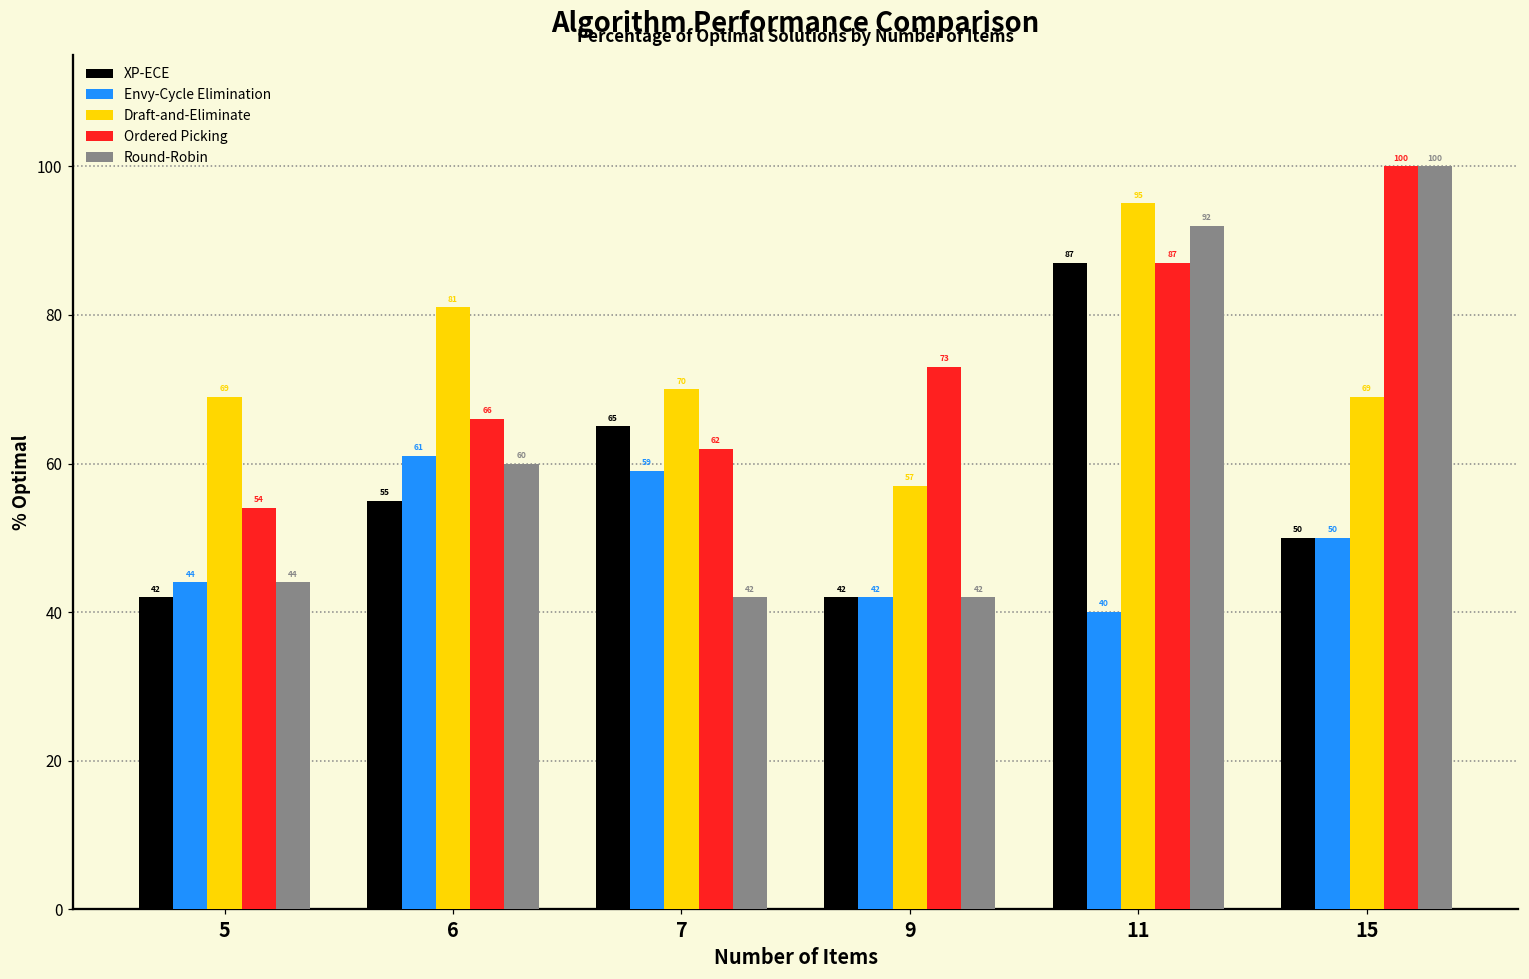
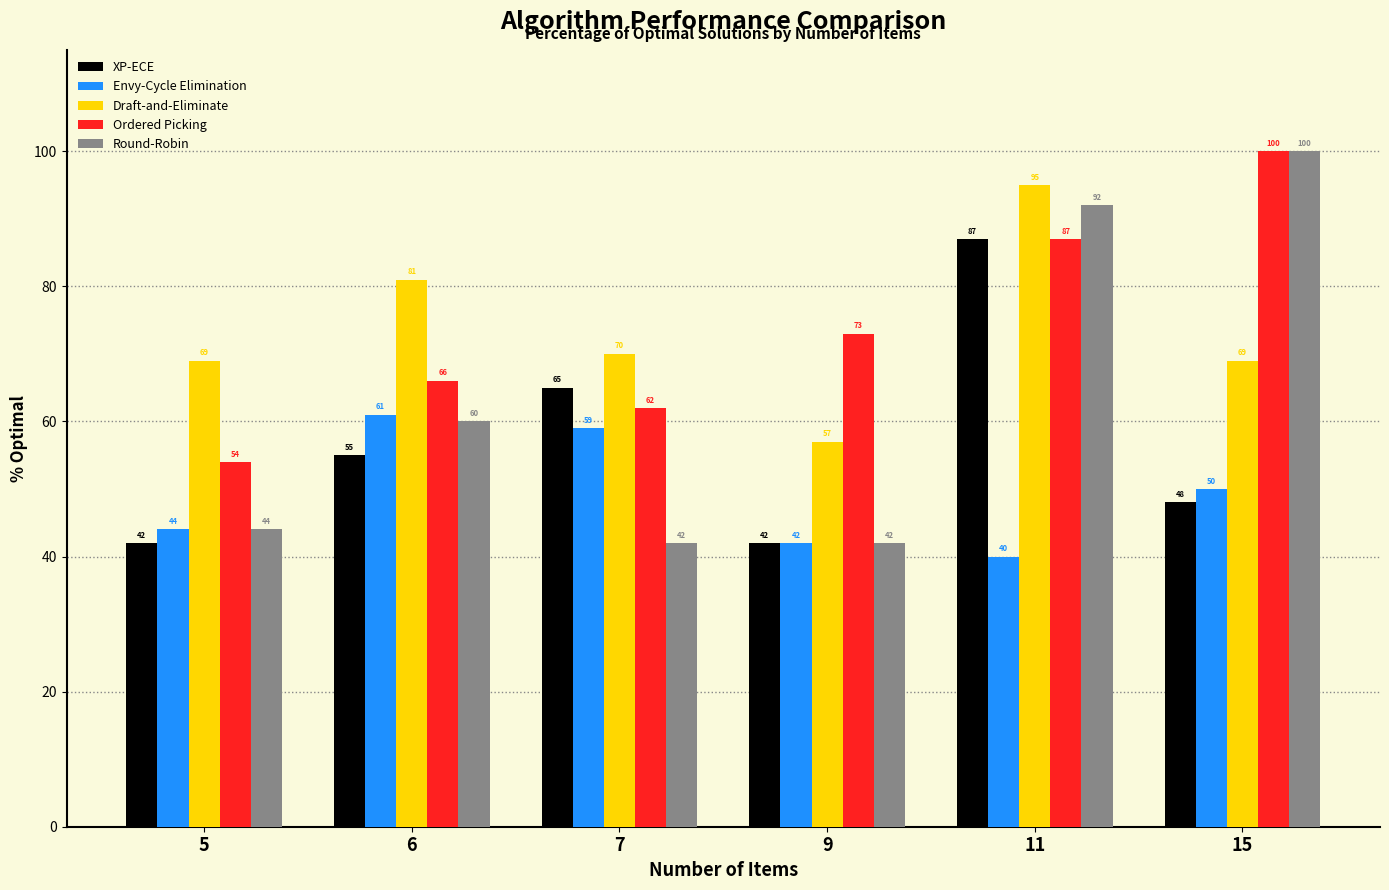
XP-ECE, 15: 50 -> 48
